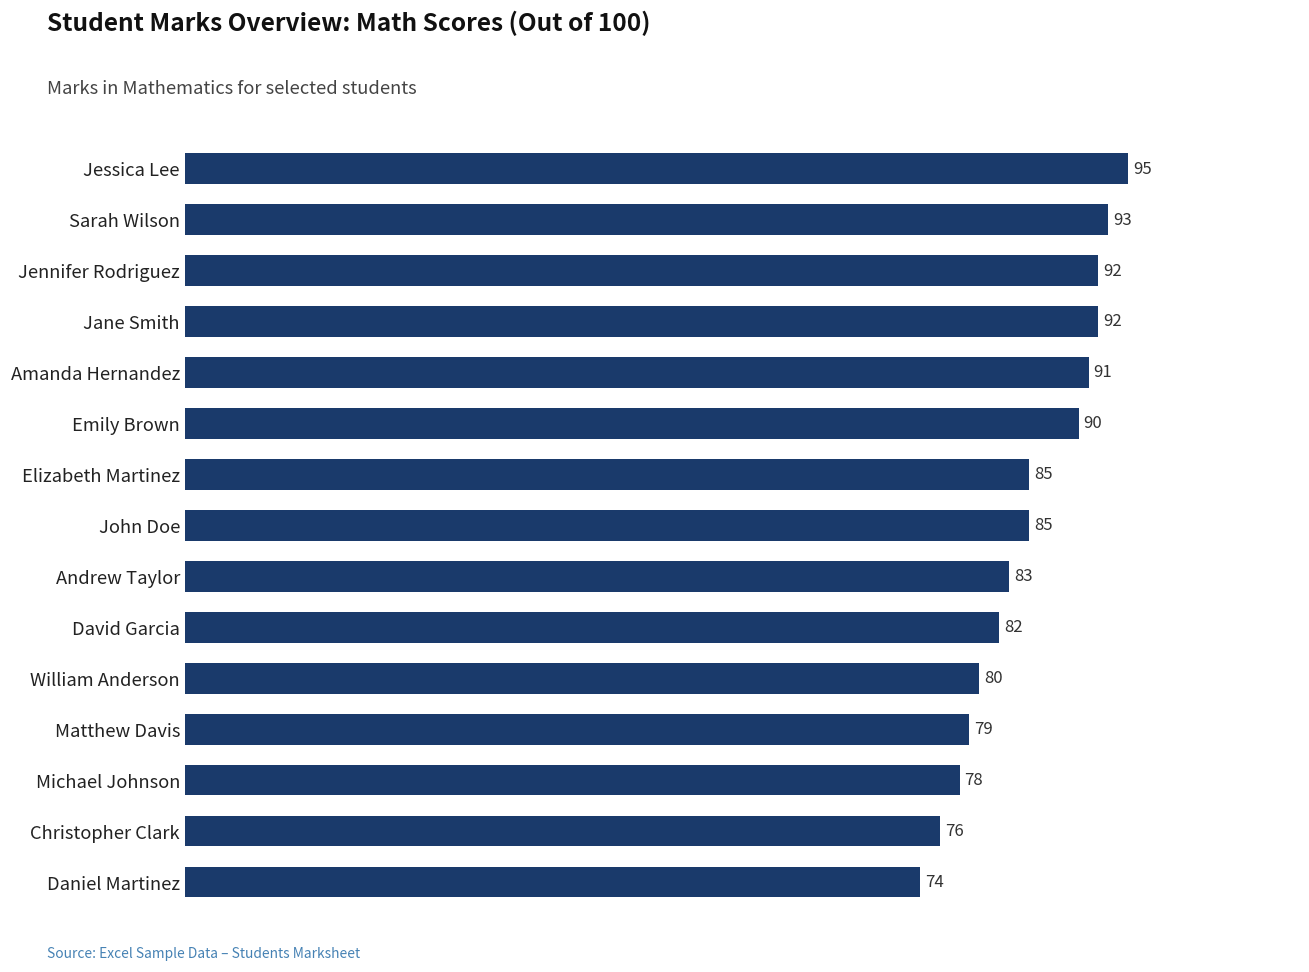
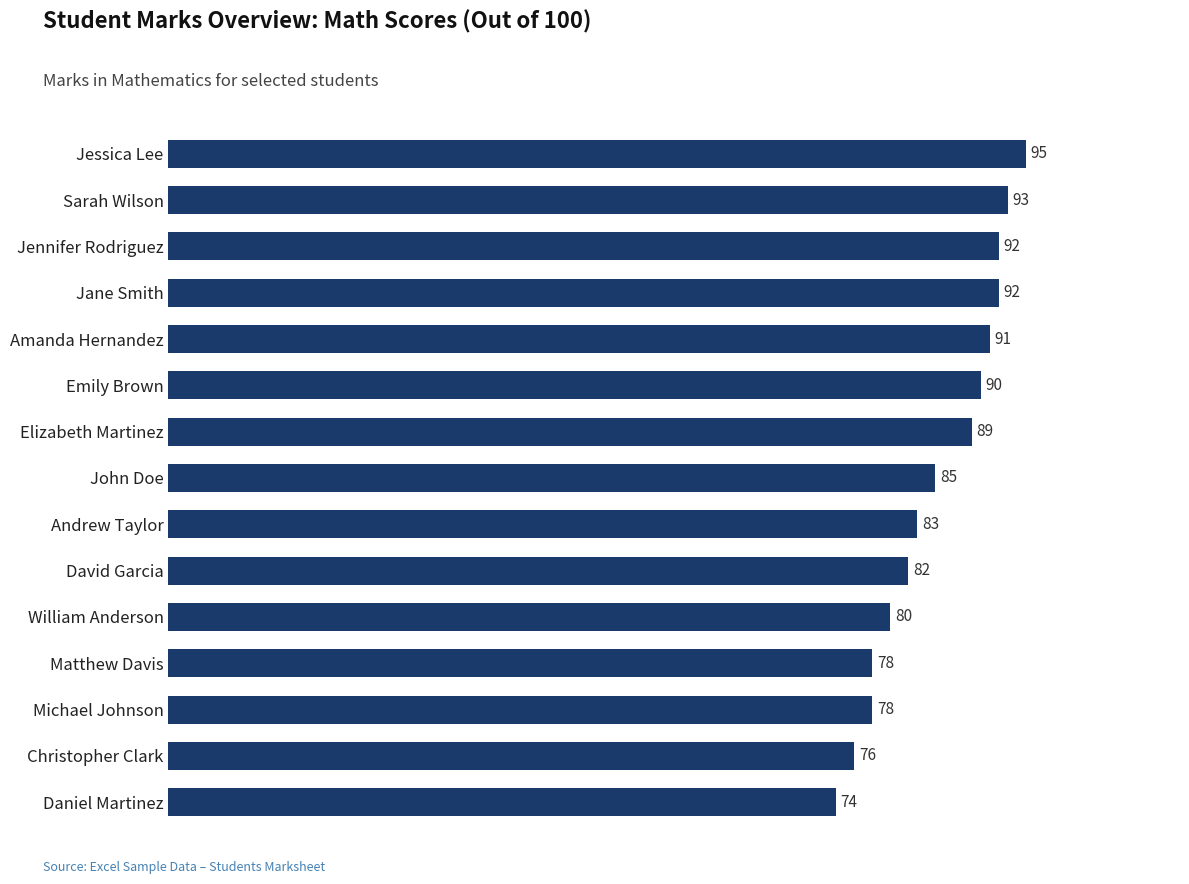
Elizabeth Martinez: 85 -> 89
Matthew Davis: 79 -> 78
